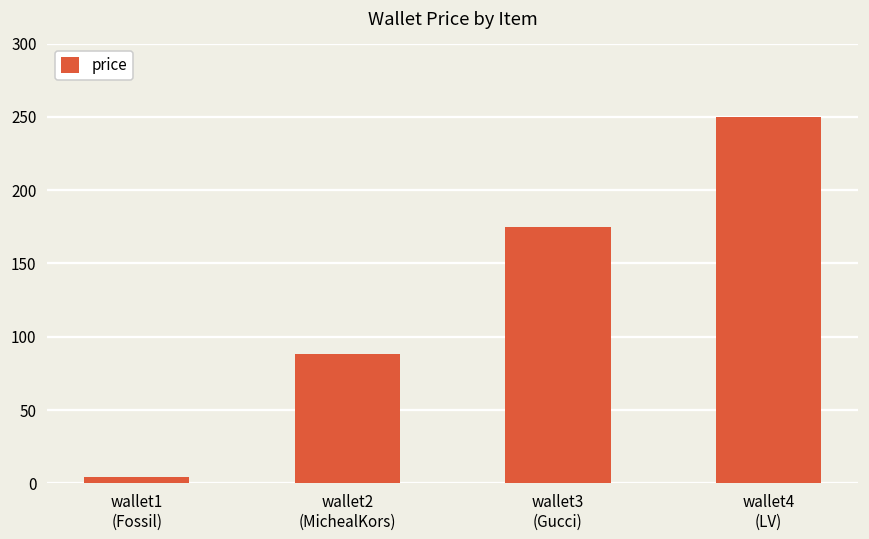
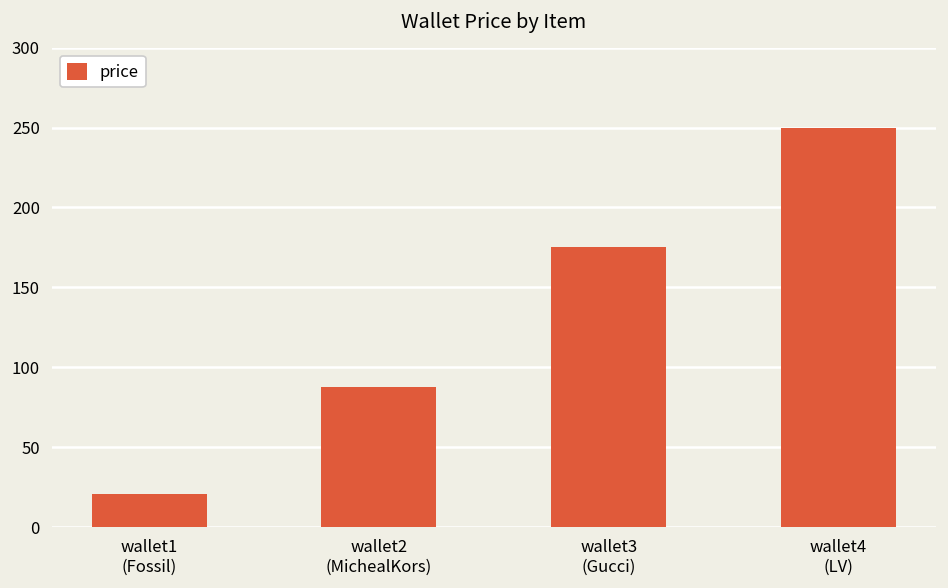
wallet1 (Fossil): 4 -> 21
